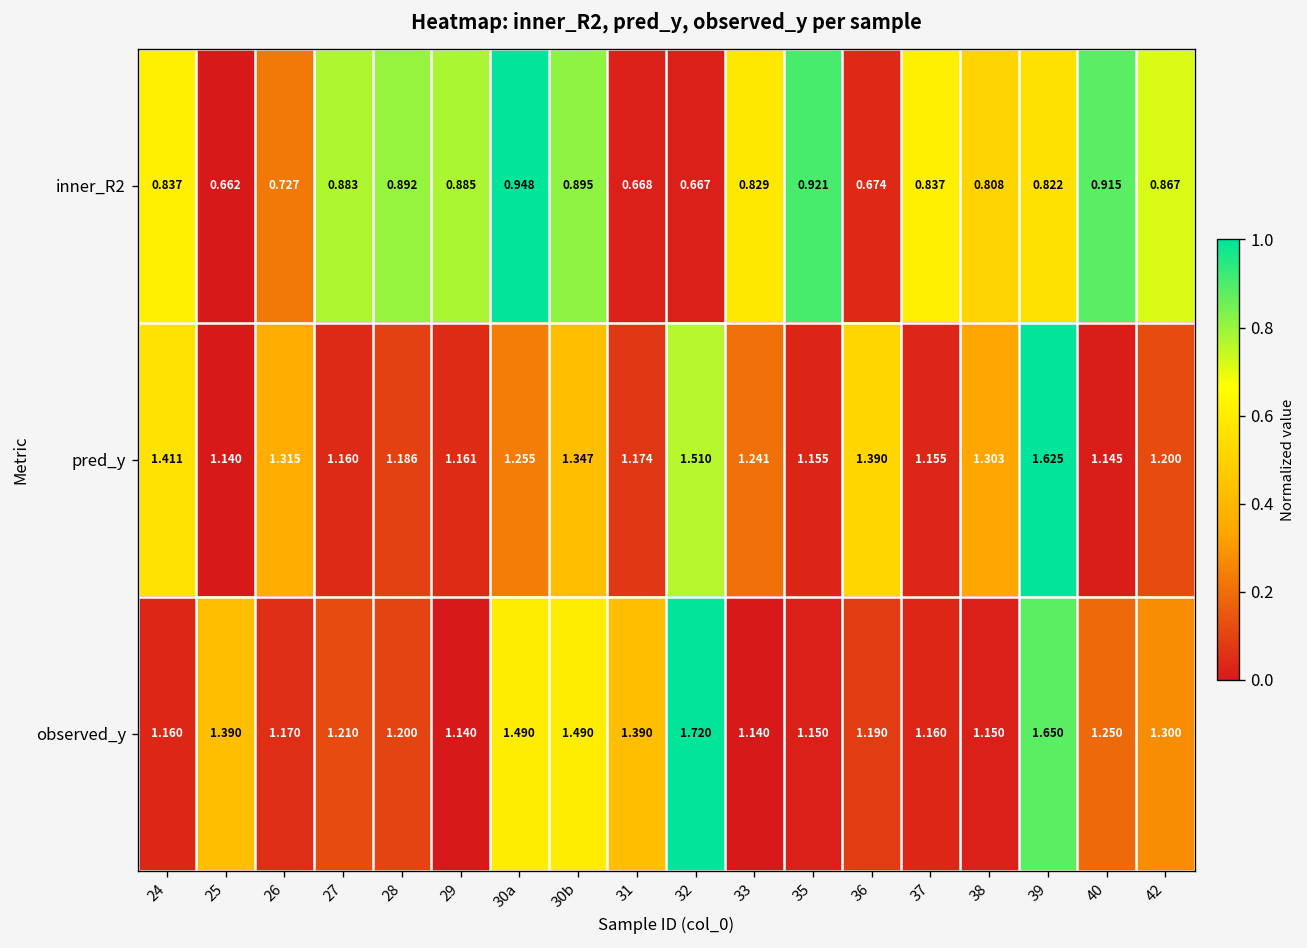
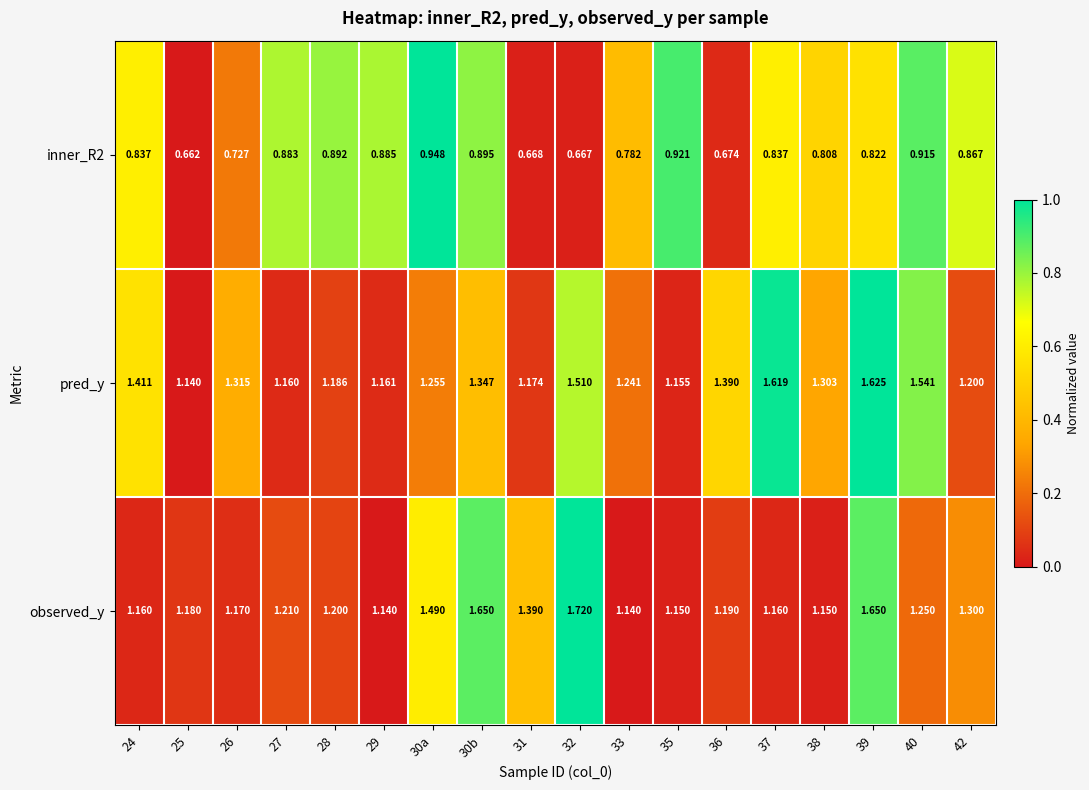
inner_R2, 33: 0.829 -> 0.782
pred_y, 37: 1.155 -> 1.619
pred_y, 40: 1.145 -> 1.541
observed_y, 25: 1.390 -> 1.180
observed_y, 30b: 1.490 -> 1.650
